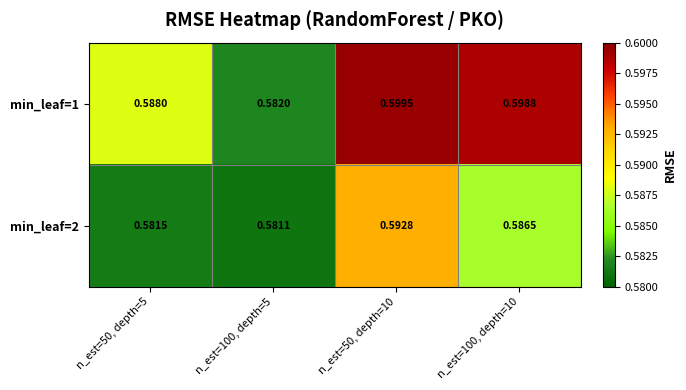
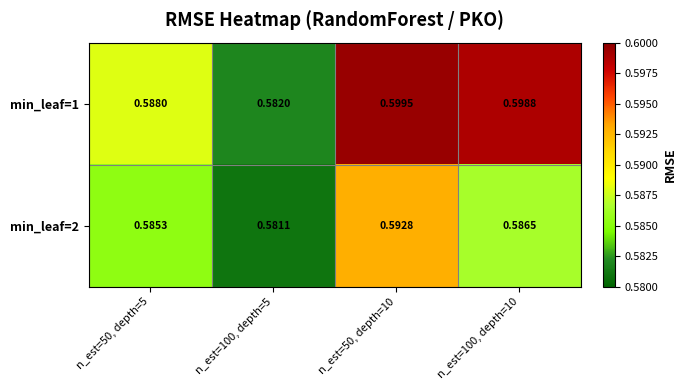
min_leaf=2, n_est=50, depth=5: 0.5815 -> 0.5853
